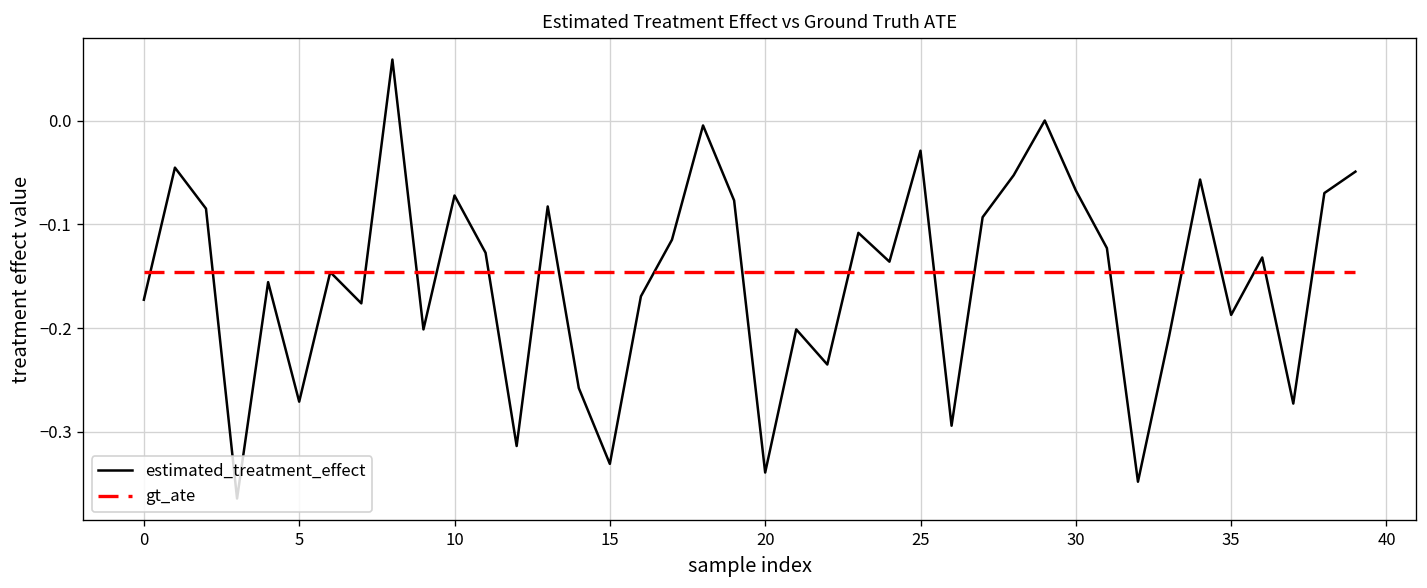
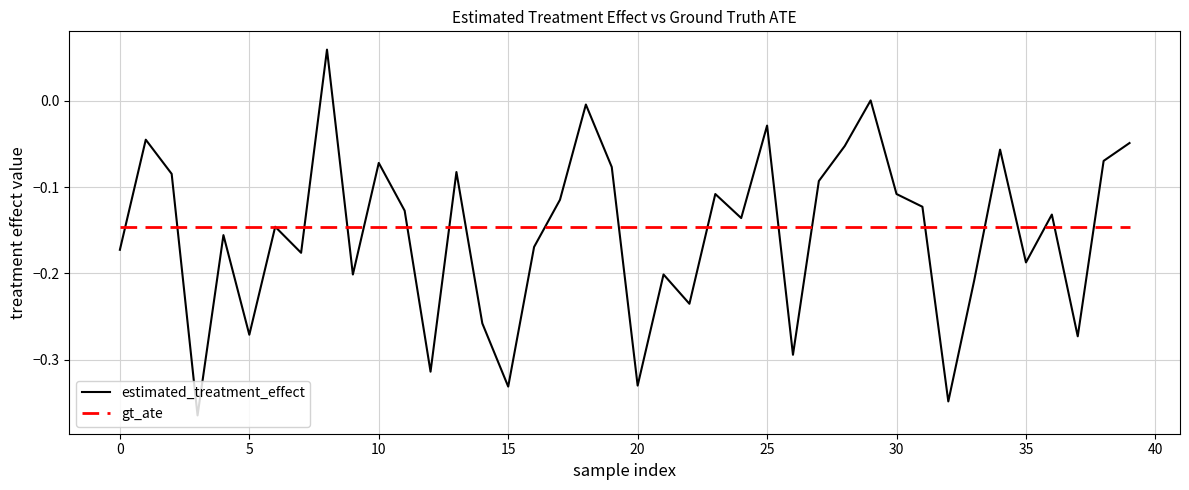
estimated_treatment_effect, 20: -0.34 -> -0.33
estimated_treatment_effect, 30: -0.07 -> -0.11
